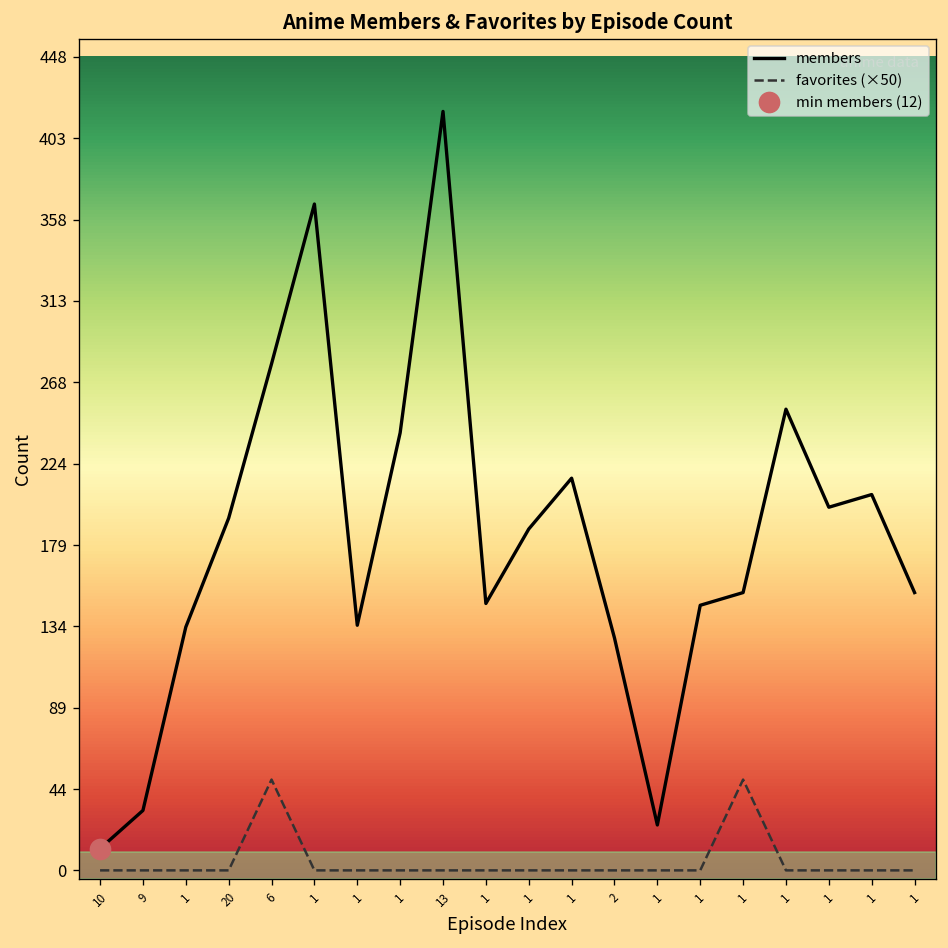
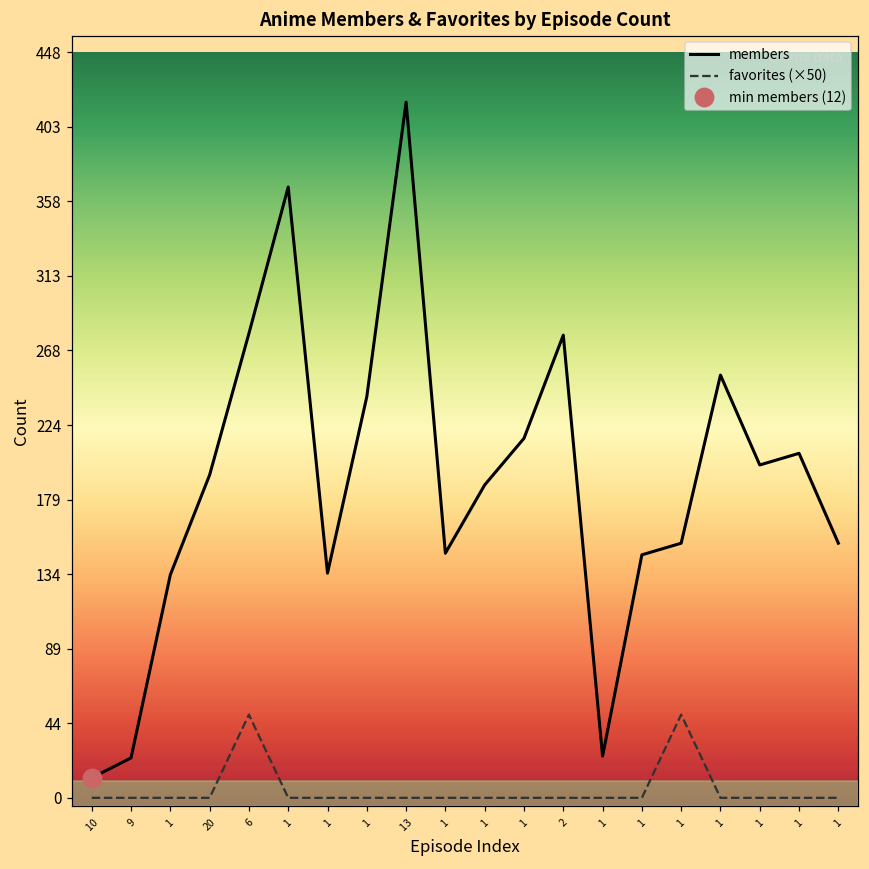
members, 9: 33 -> 24
members, 2: 128 -> 278
